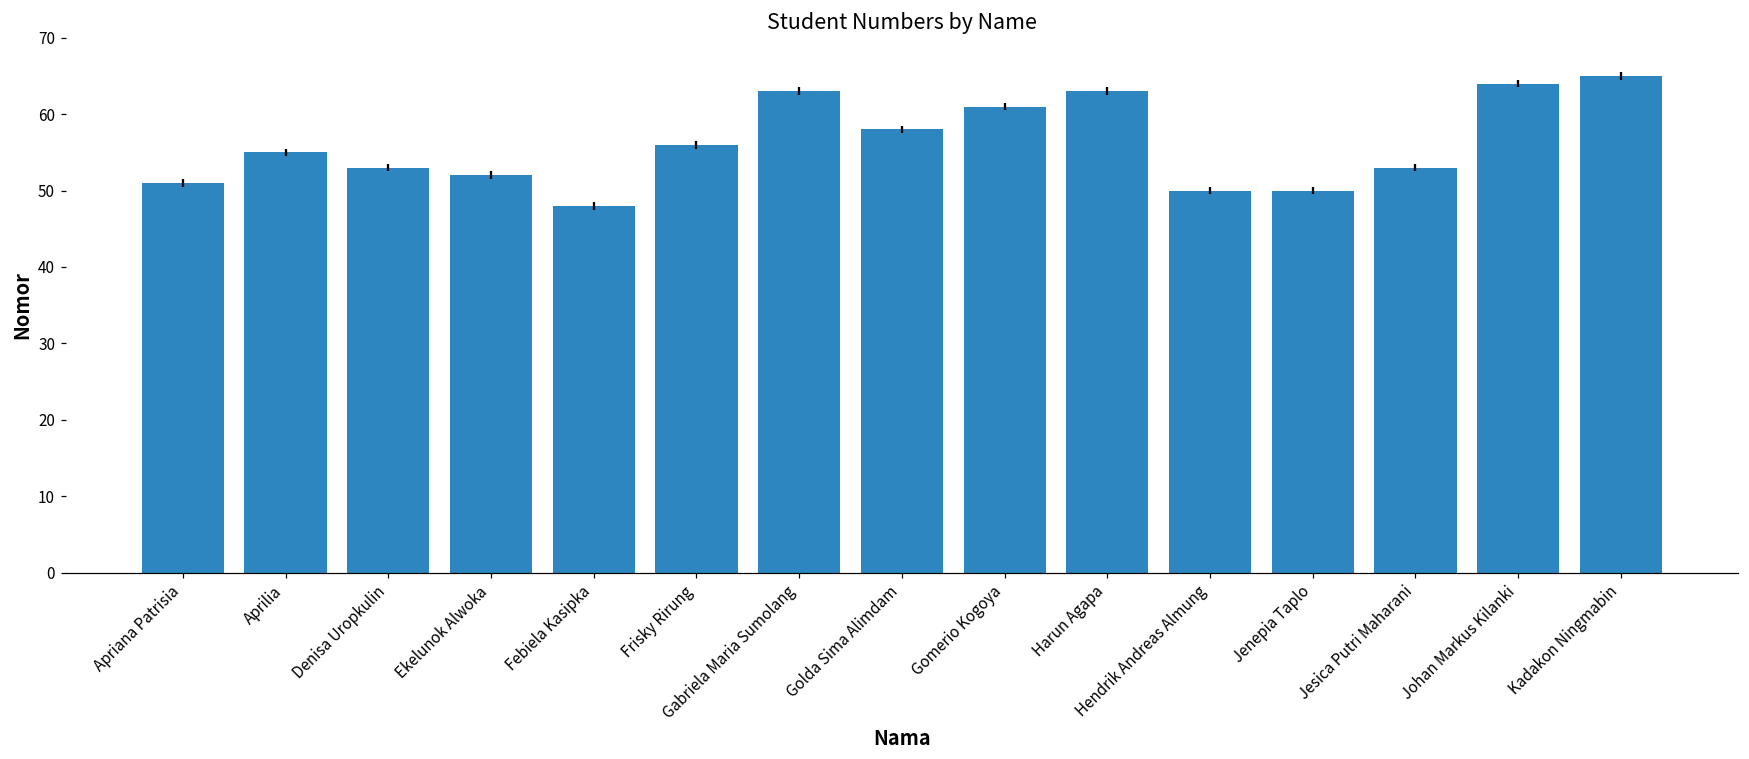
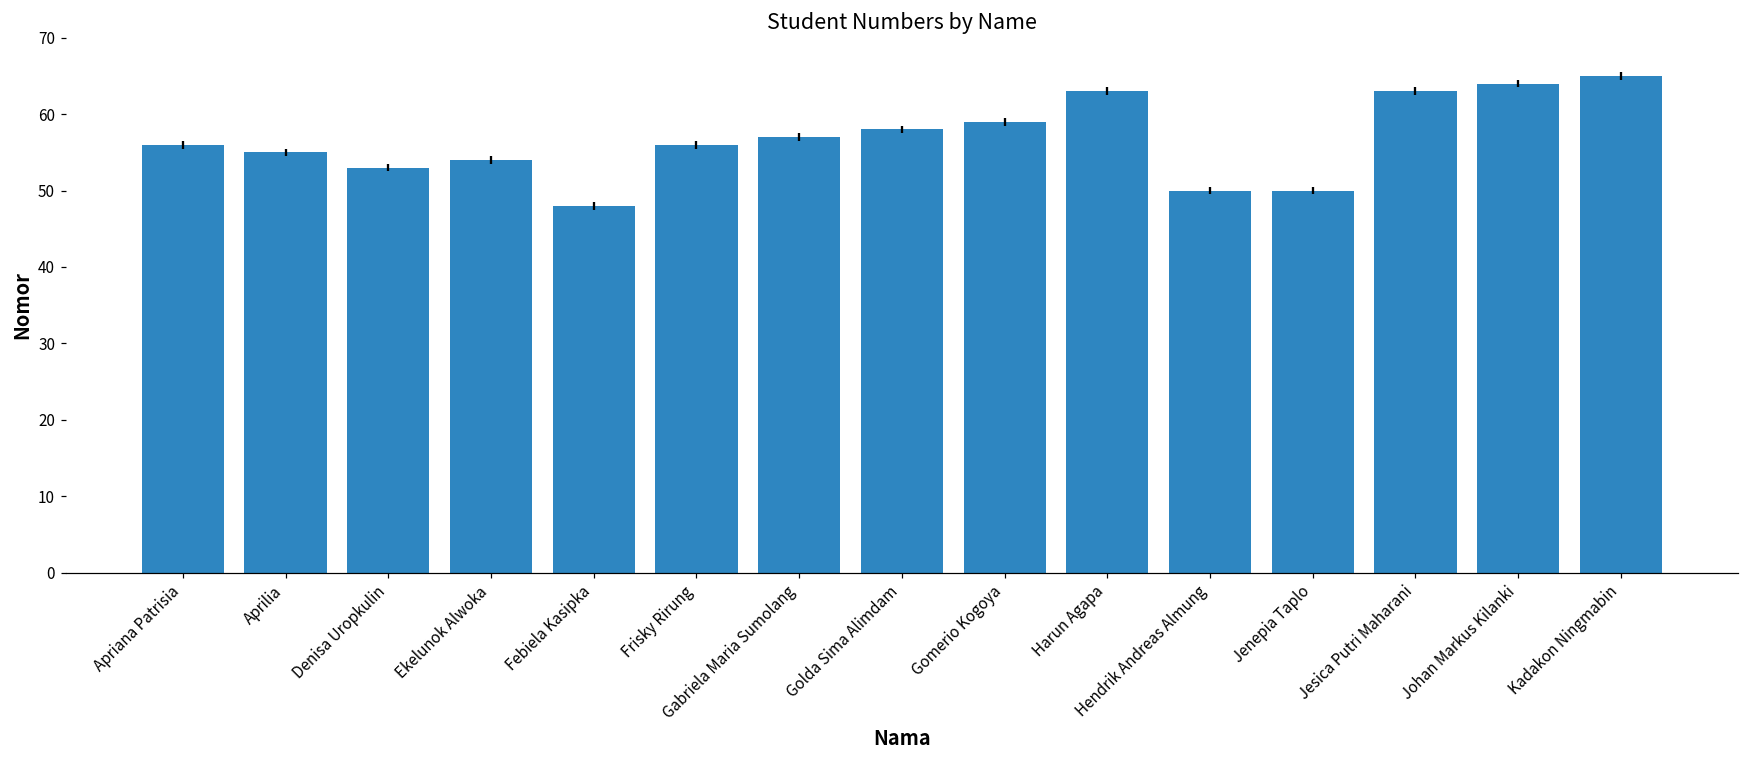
Apriana Patrisia: 51 -> 56
Ekelunok Alwoka: 52 -> 54
Gabriela Maria Sumolang: 63 -> 57
Gomerio Kogoya: 61 -> 59
Jesica Putri Maharani: 53 -> 63
